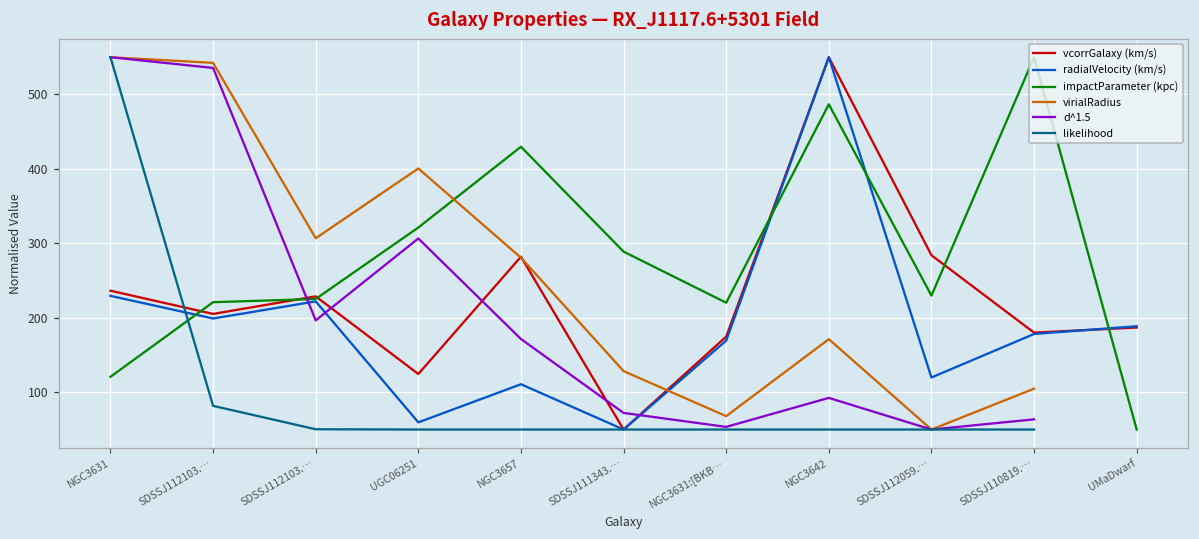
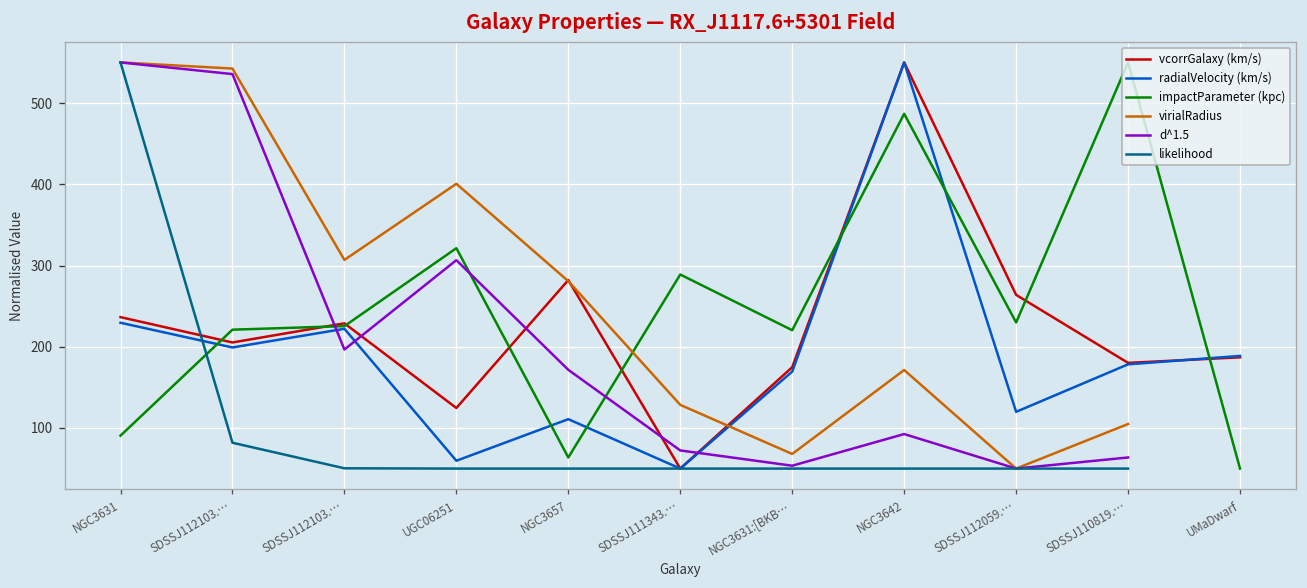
impactParameter (kpc), NGC3631: 120 -> 90
impactParameter (kpc), NGC3657: 430 -> 60
vcorrGalaxy (km/s), SDSSJ112059.…: 280 -> 260
